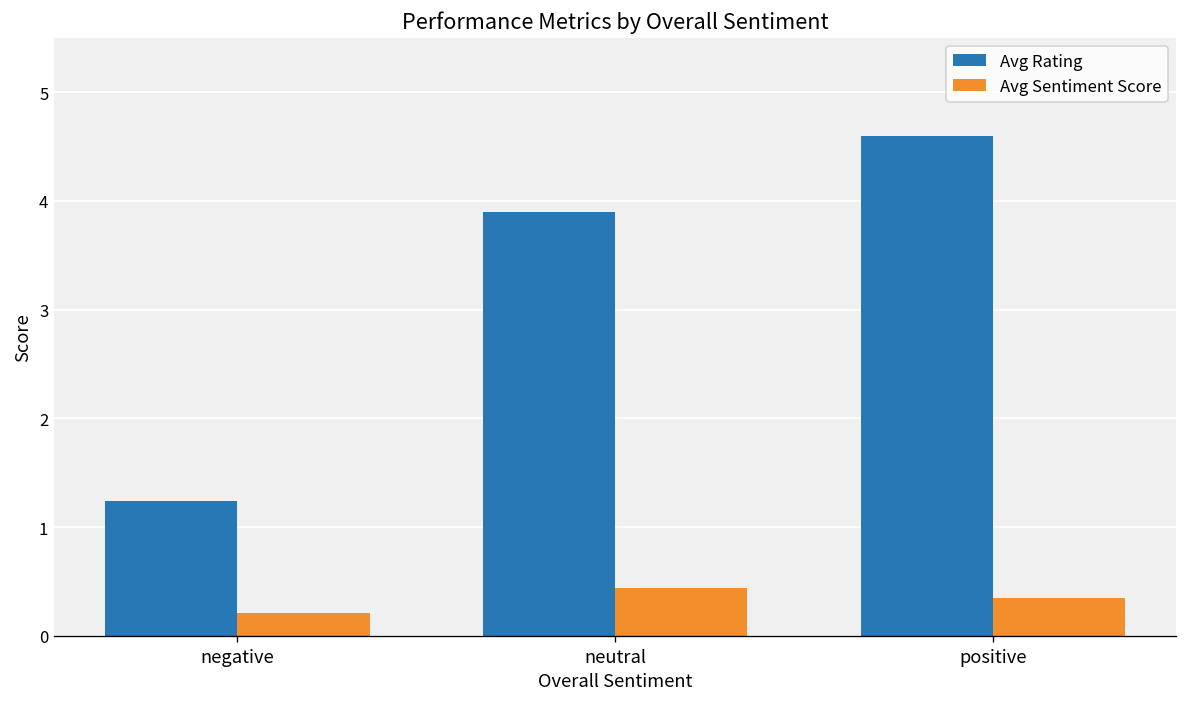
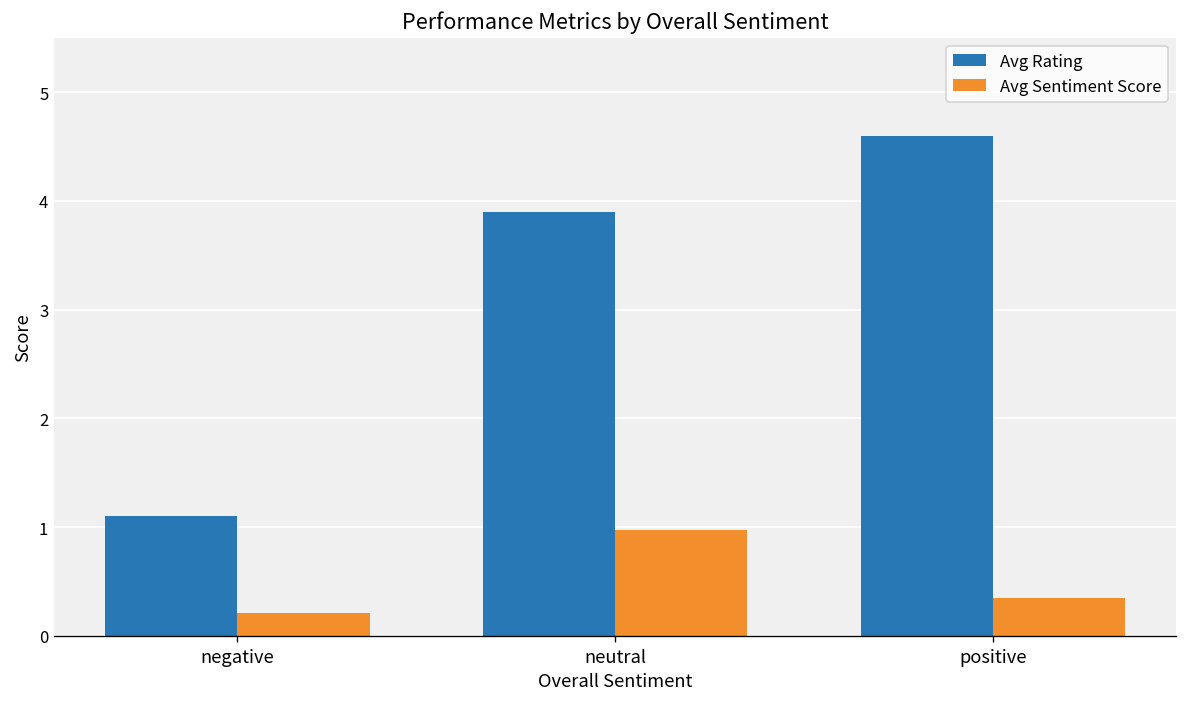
Avg Rating, negative: 1.2 -> 1.1
Avg Sentiment Score, neutral: 0.4 -> 1.0
